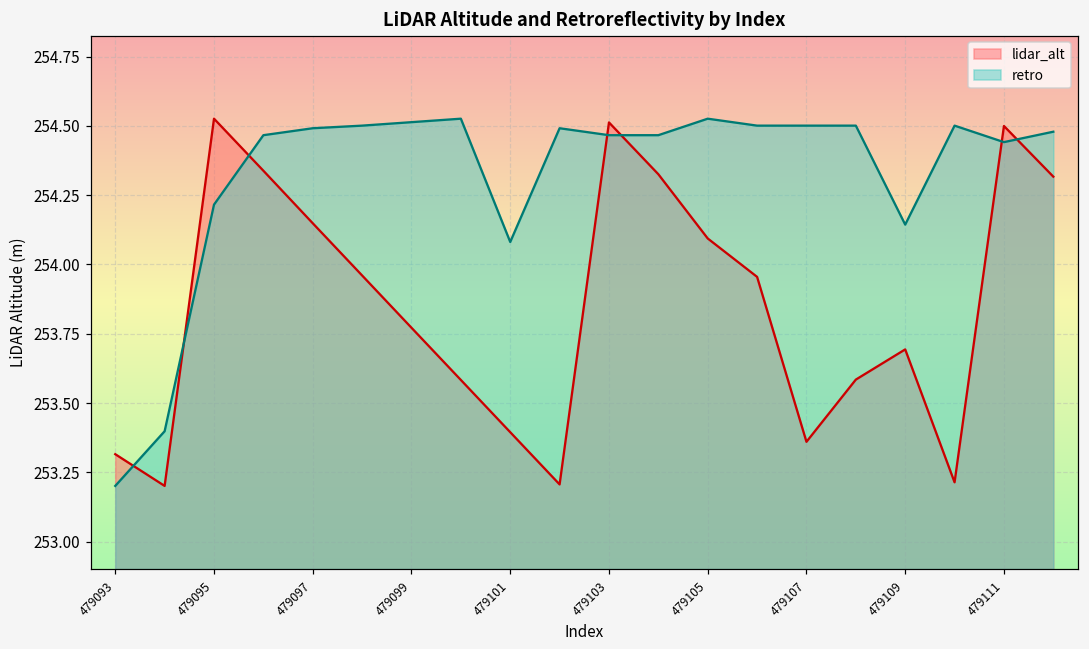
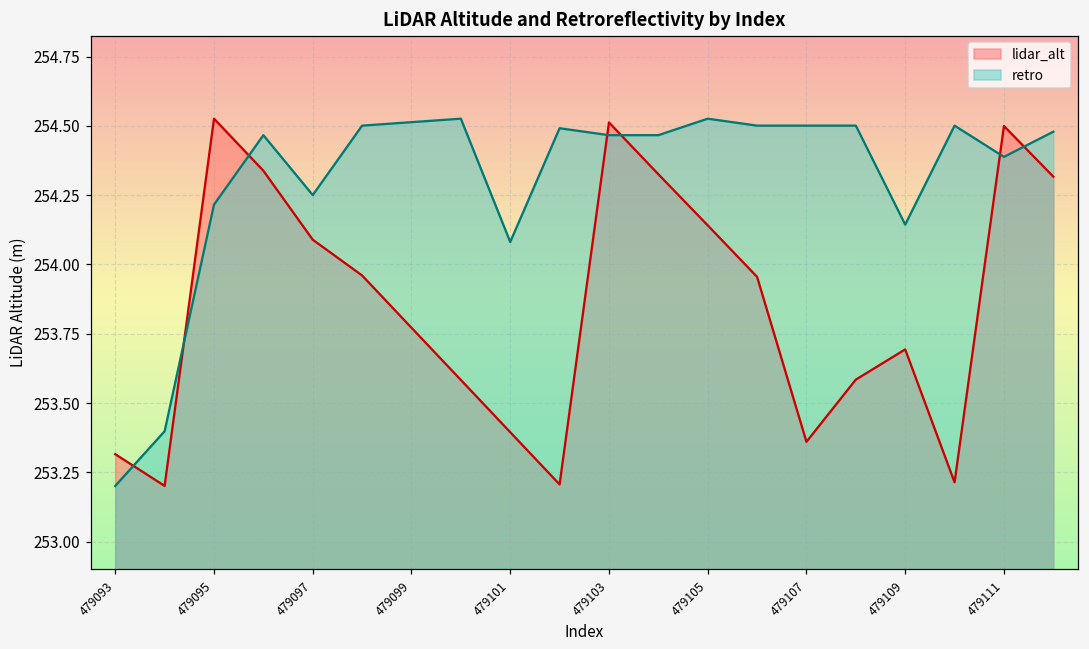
lidar_alt, 479097: 254.15 -> 254.09
retro, 479097: 254.49 -> 254.25
lidar_alt, 479105: 254.09 -> 254.14
retro, 479111: 254.44 -> 254.39
